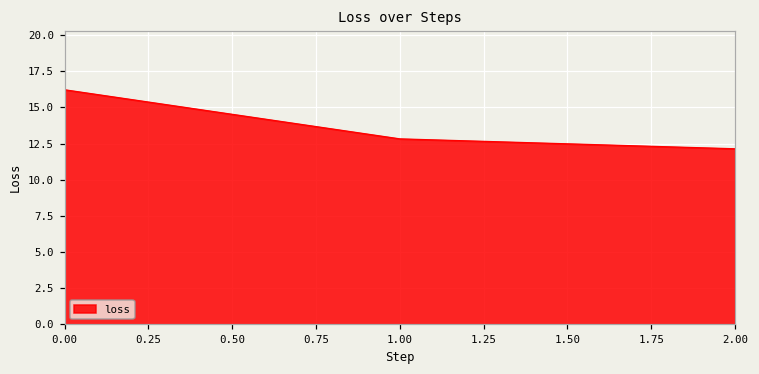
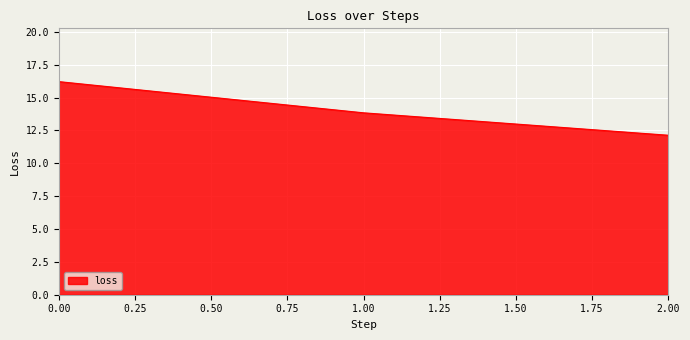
1.00: 12.8 -> 13.8
